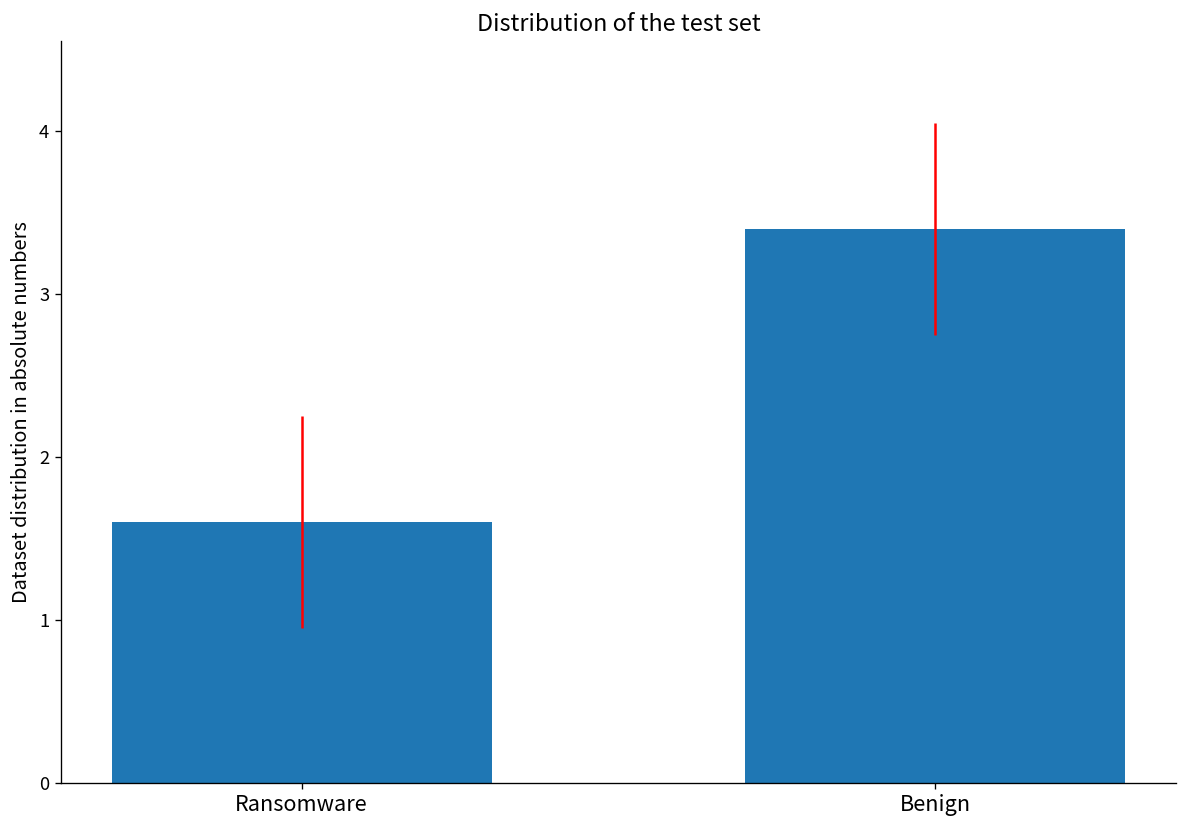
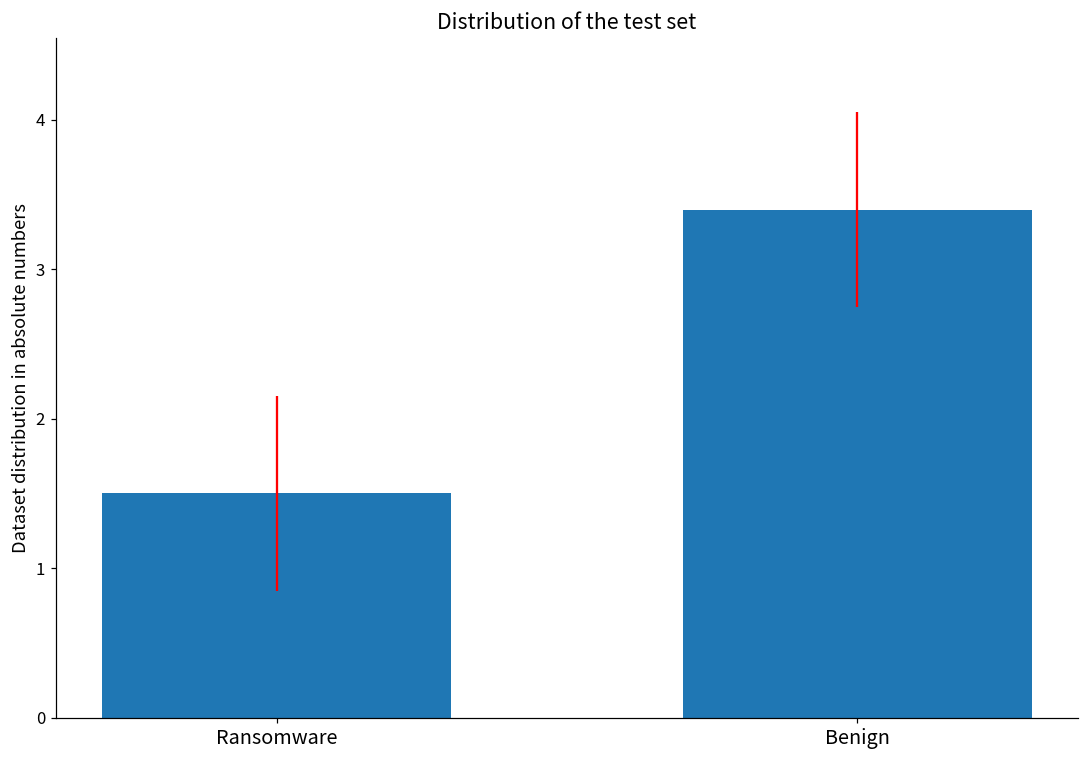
Ransomware: 1.6 -> 1.5
